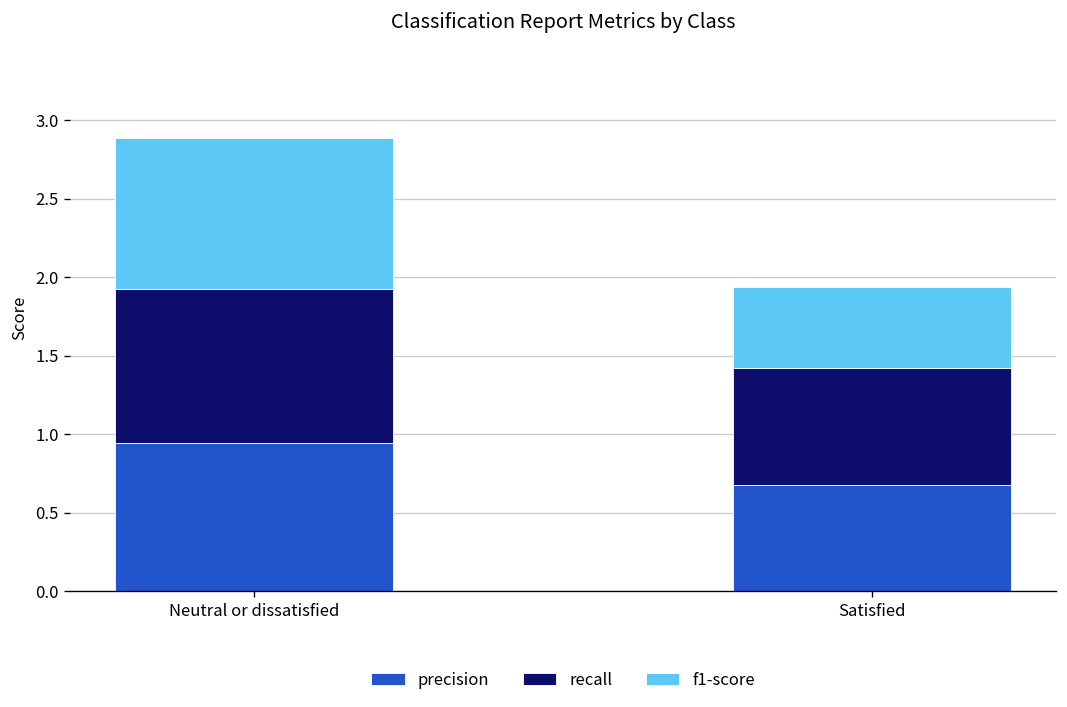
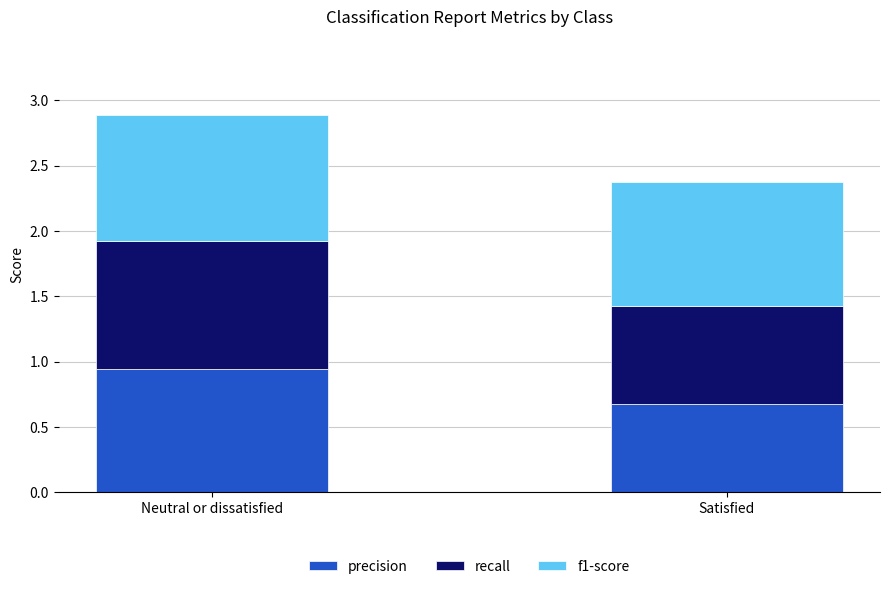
f1-score, Satisfied: 0.51 -> 0.95
